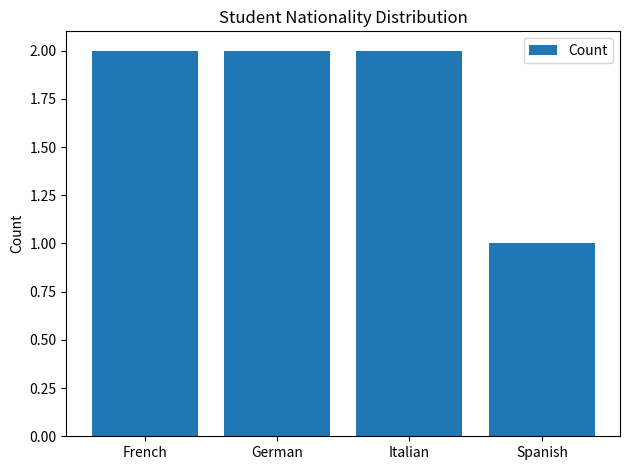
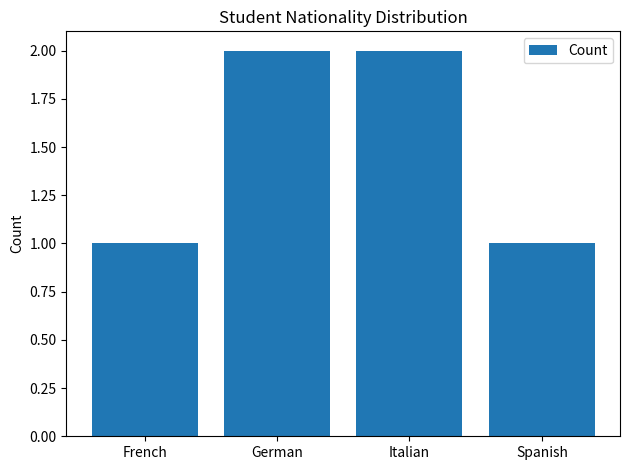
French: 2 -> 1
